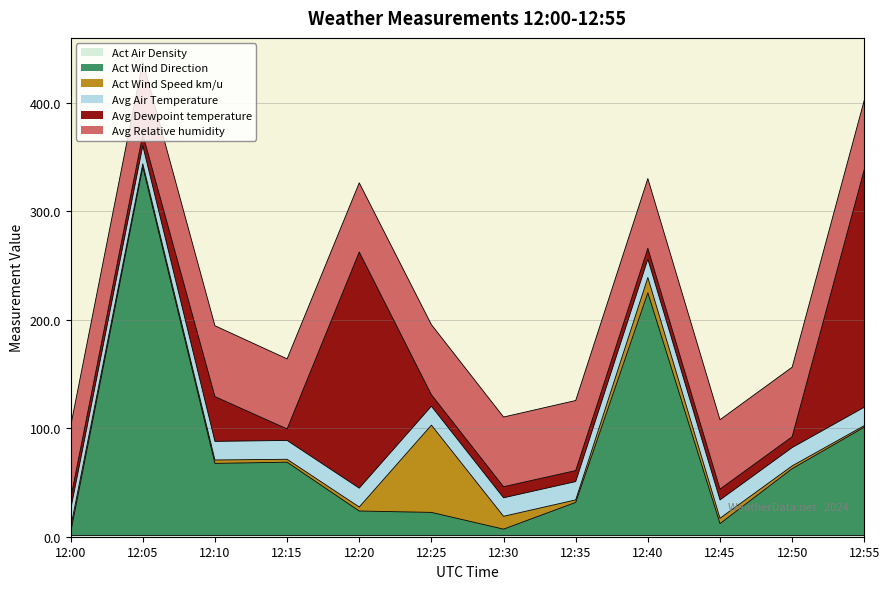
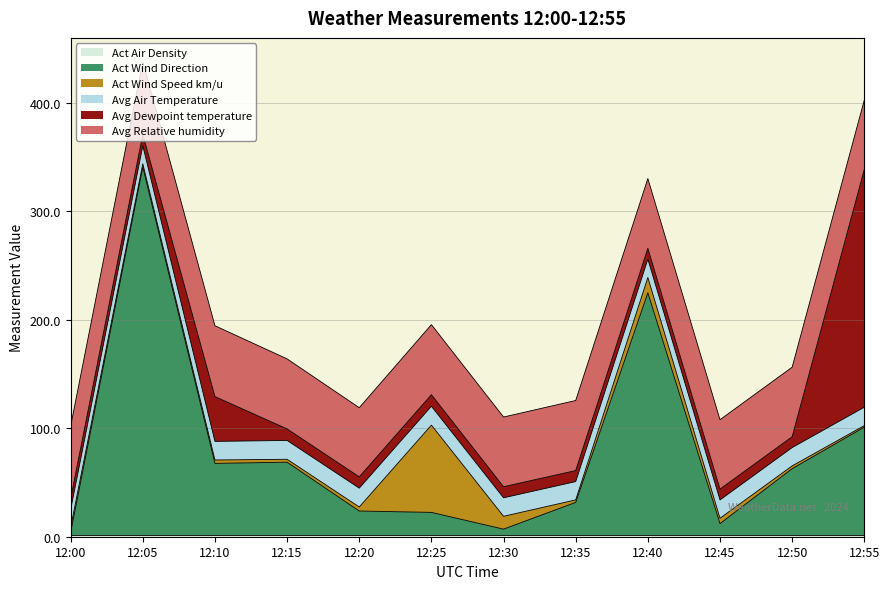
Avg Dewpoint temperature, 12:20: 218 -> 10
